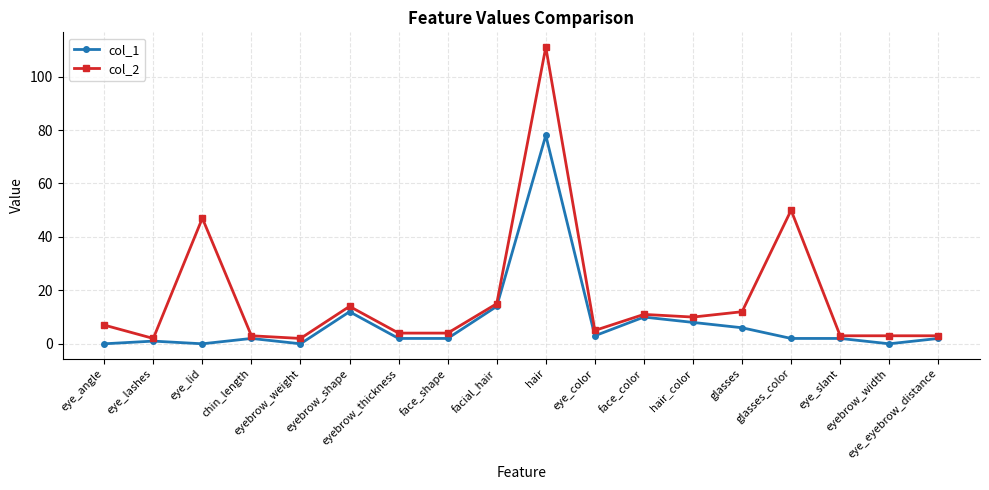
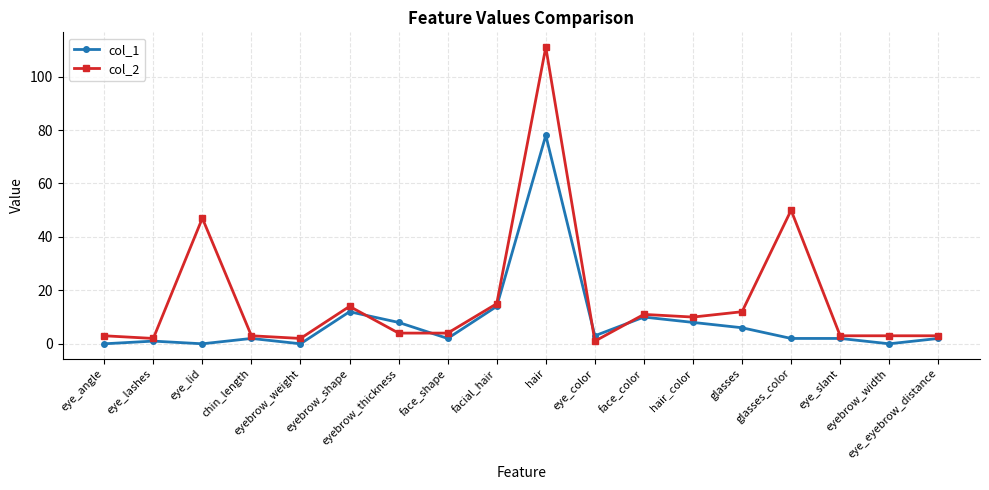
col_2, eye_angle: 7 -> 3
col_1, eyebrow_thickness: 2 -> 8
col_2, eye_color: 5 -> 1
